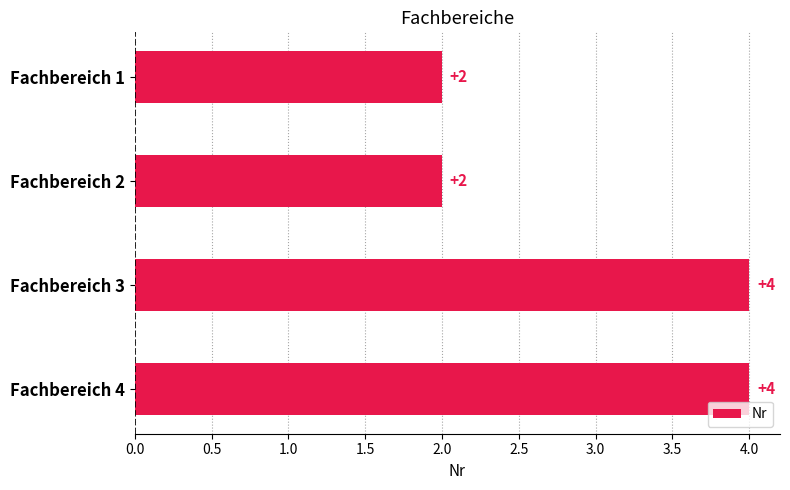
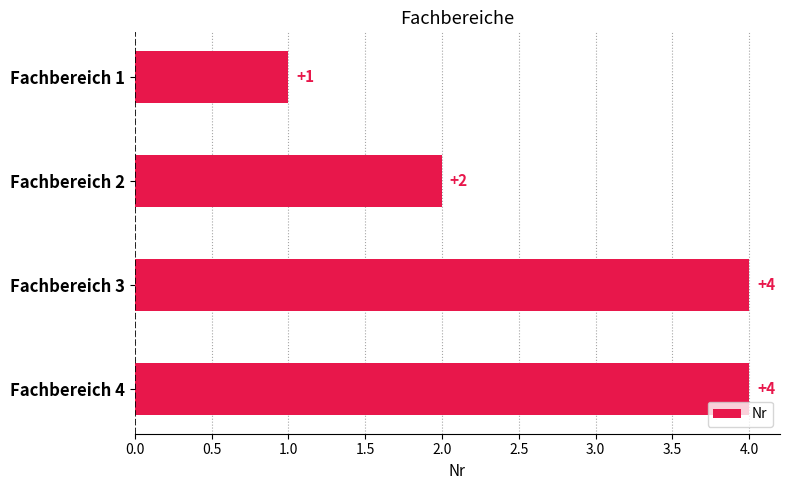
Fachbereich 1: +2 -> +1
